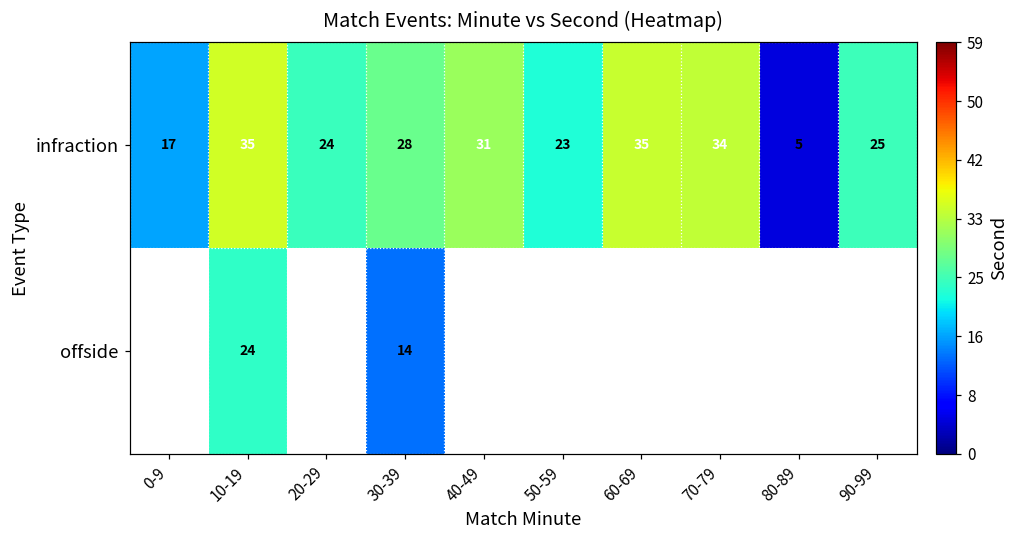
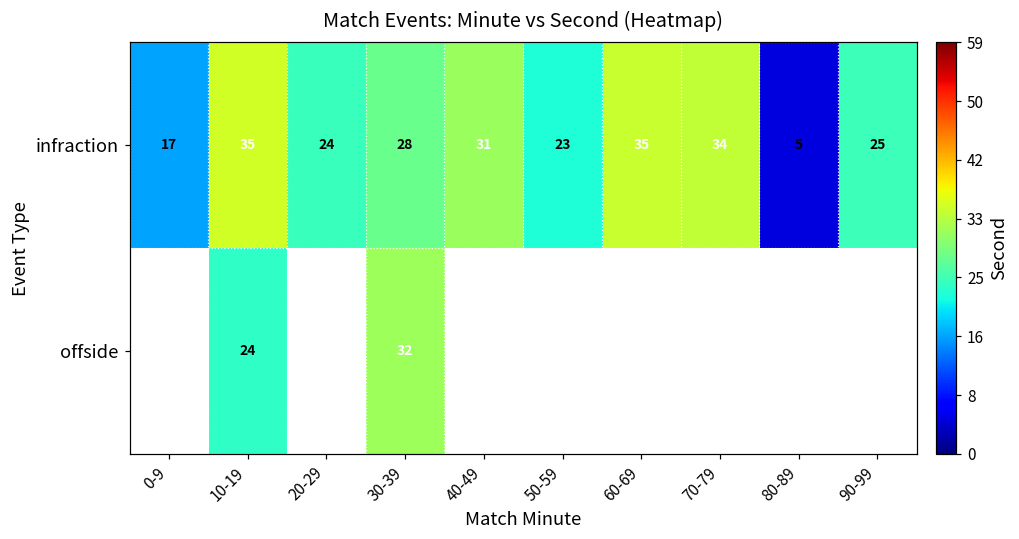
offside, 30-39: 14 -> 32
